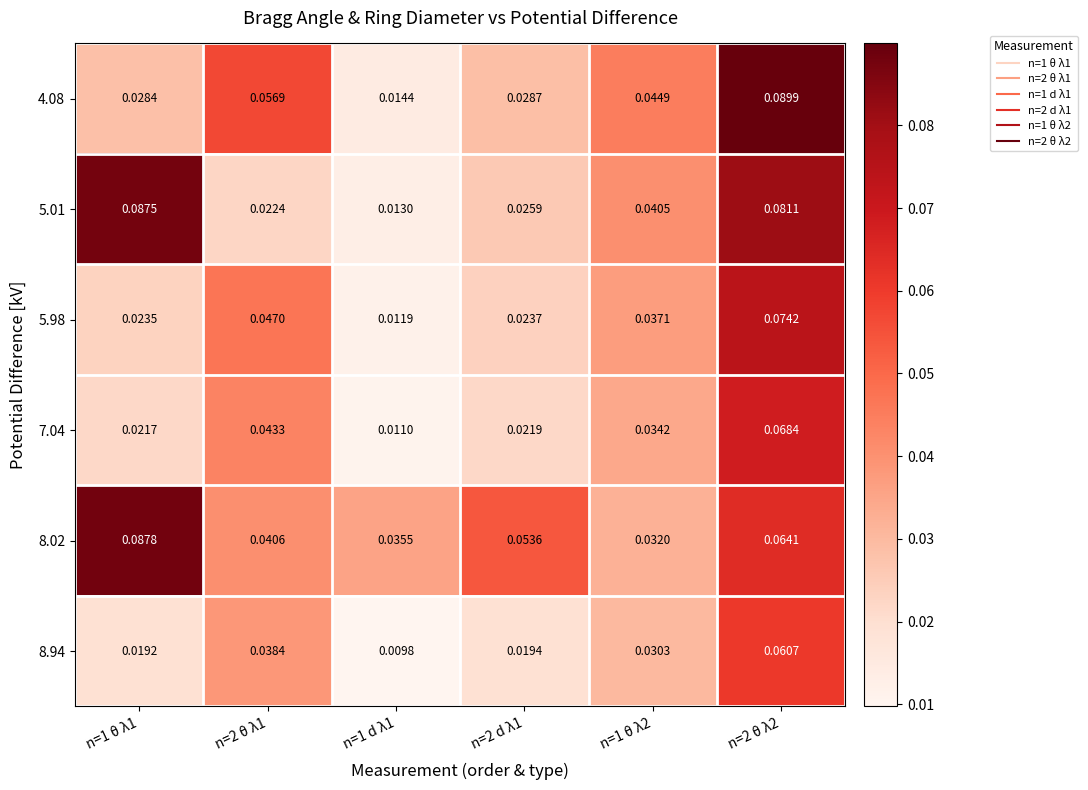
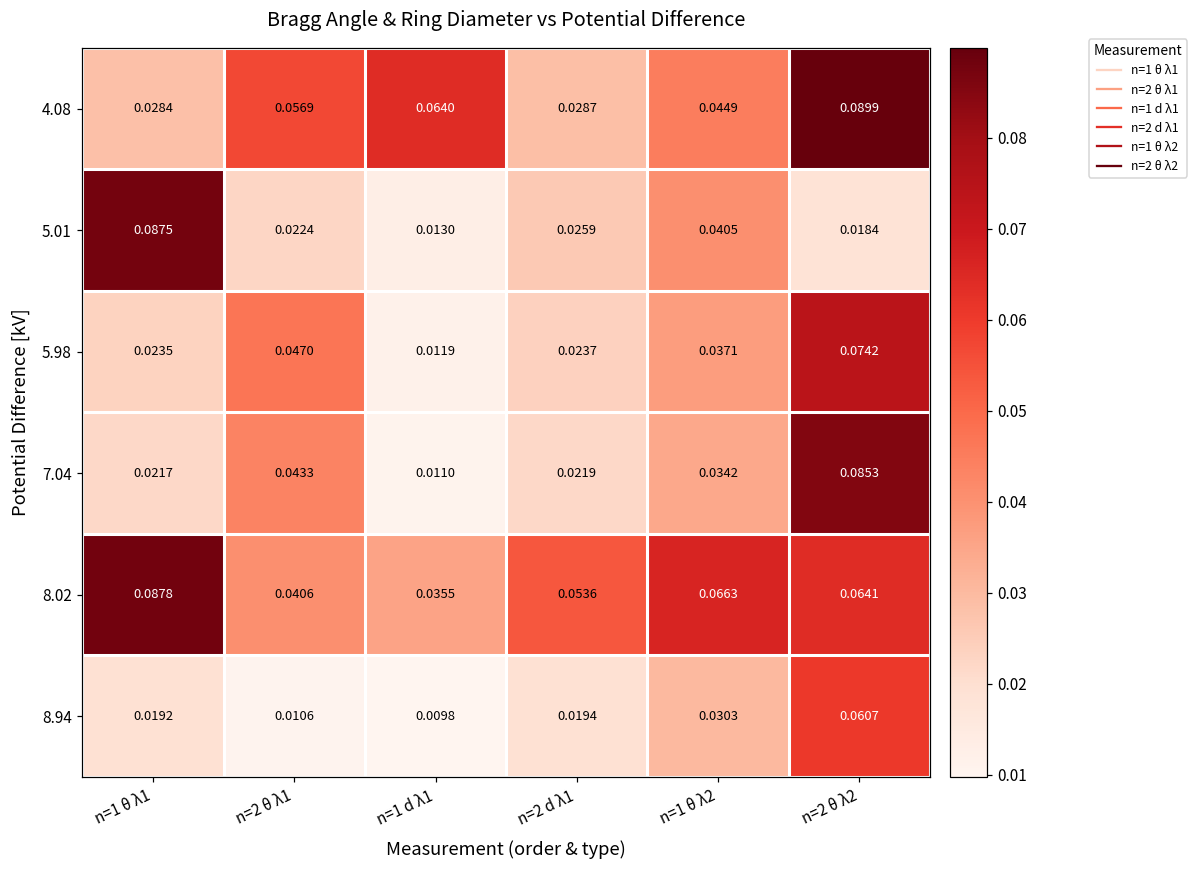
4.08, n=1 d λ1: 0.0144 -> 0.0640
5.01, n=2 θ λ2: 0.0811 -> 0.0184
7.04, n=2 θ λ2: 0.0684 -> 0.0853
8.02, n=1 θ λ2: 0.0320 -> 0.0663
8.94, n=2 θ λ1: 0.0384 -> 0.0106
